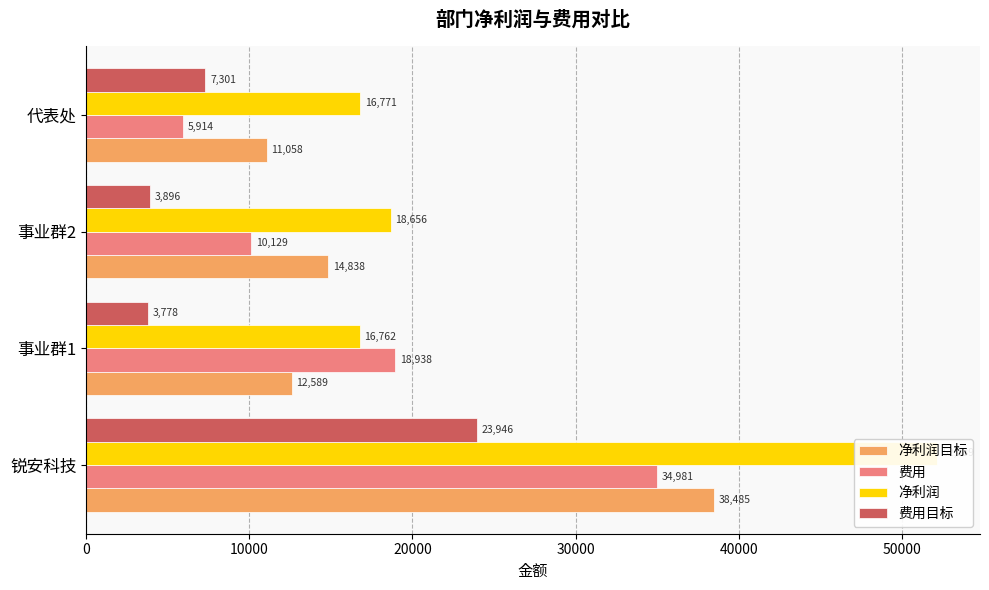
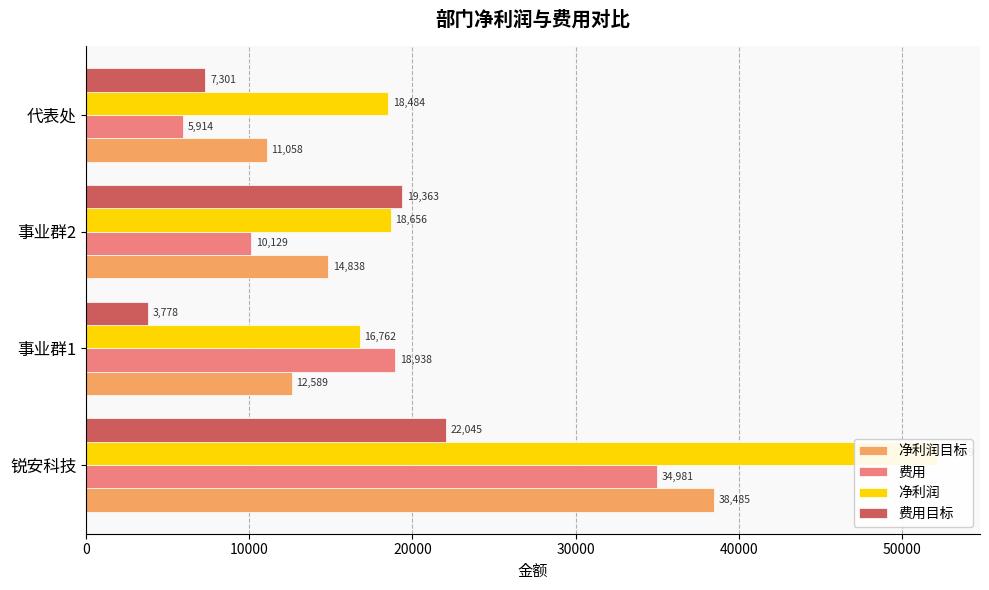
净利润, 代表处: 16,771 -> 18,484
费用目标, 事业群2: 3,896 -> 19,363
费用目标, 锐安科技: 23,946 -> 22,045
